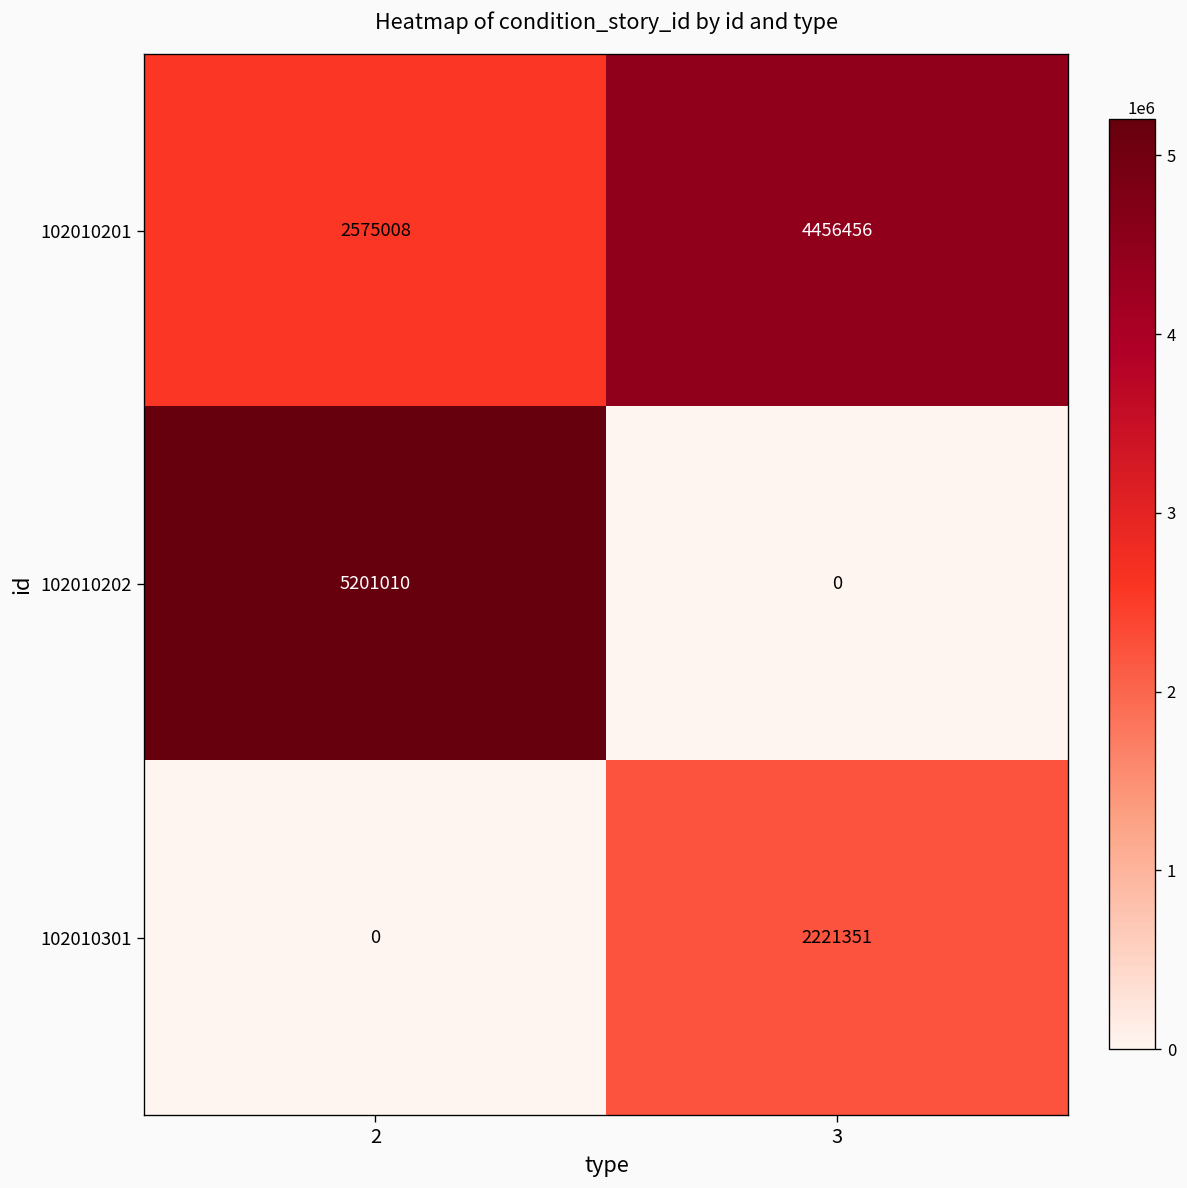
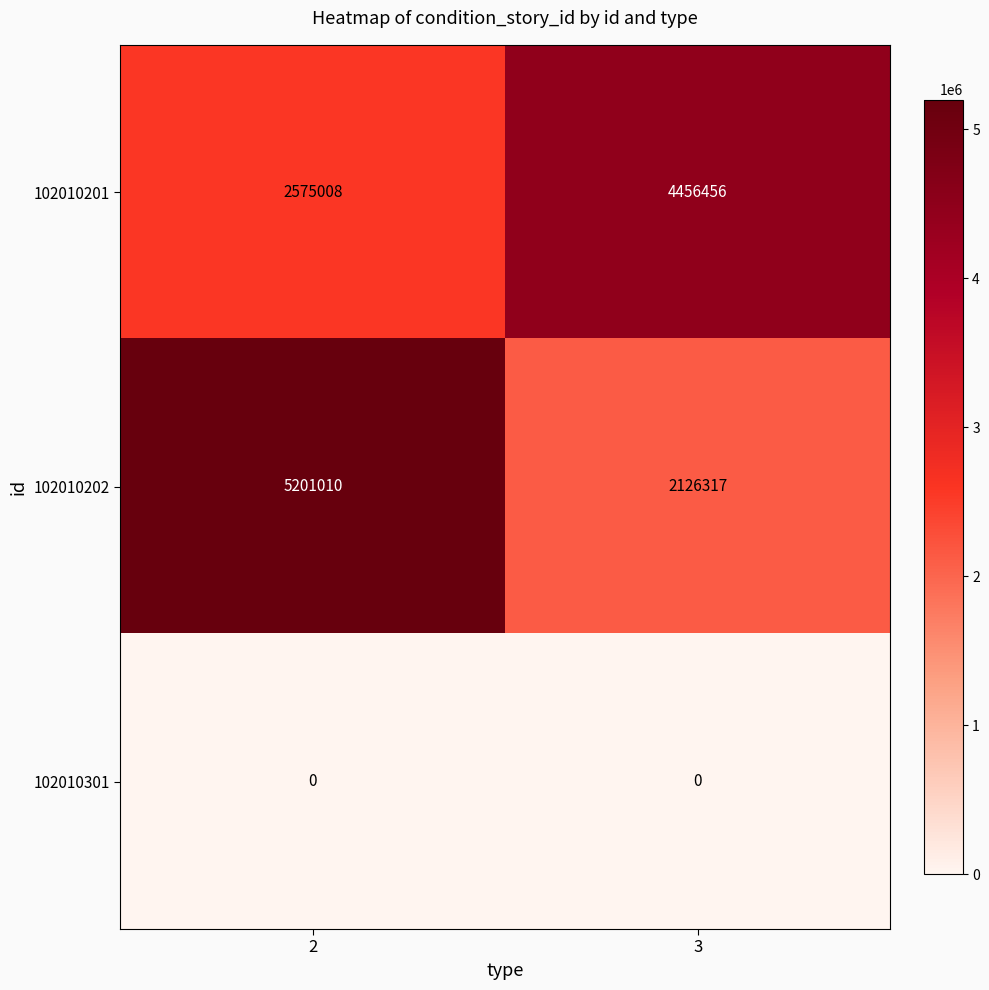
102010202, 3: 0 -> 2126317
102010301, 3: 2221351 -> 0
